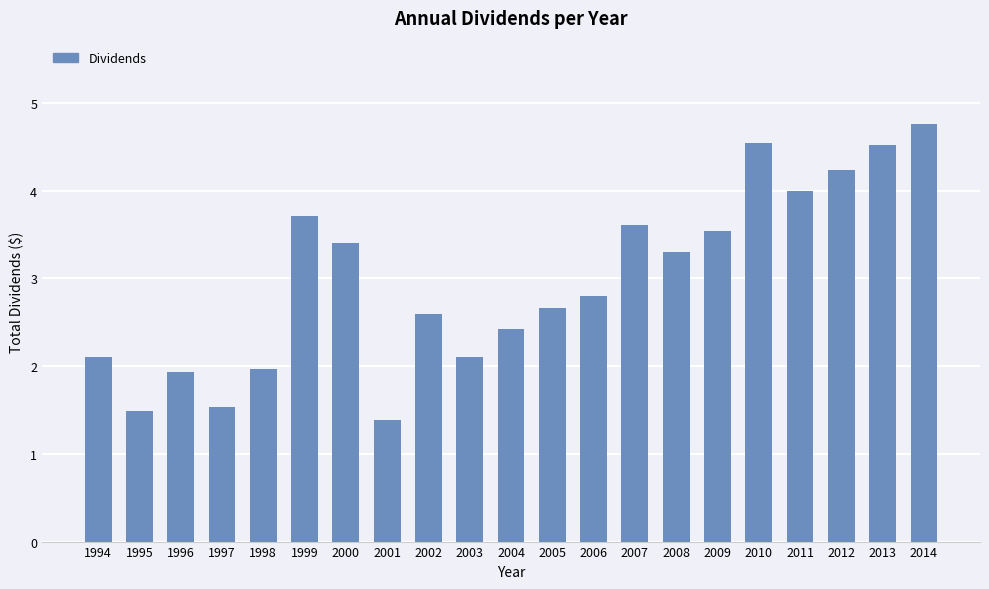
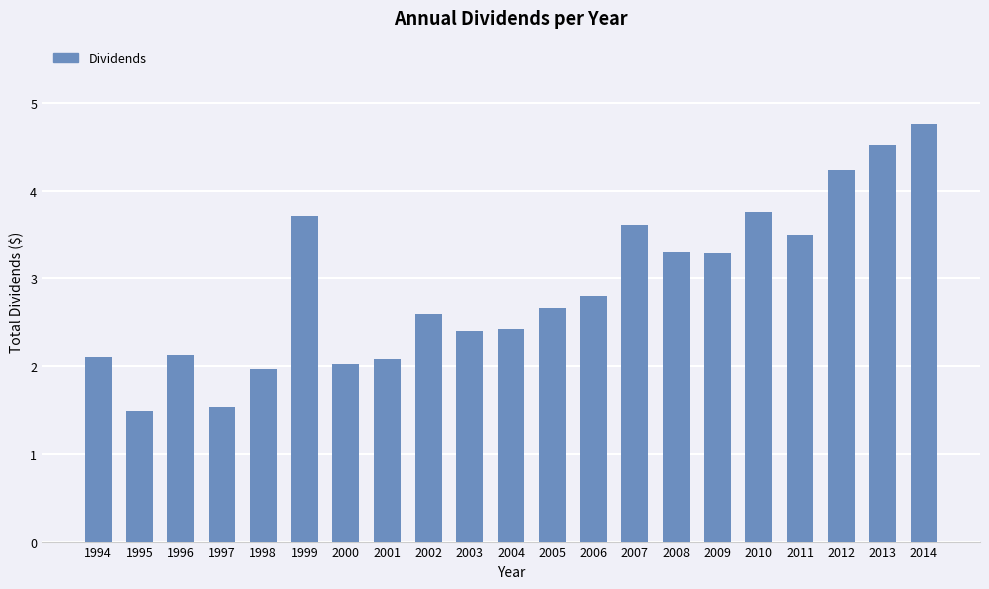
1996: 1.9 -> 2.1
2000: 3.4 -> 2.0
2001: 1.4 -> 2.1
2003: 2.1 -> 2.4
2009: 3.5 -> 3.3
2010: 4.6 -> 3.8
2011: 4.0 -> 3.5
